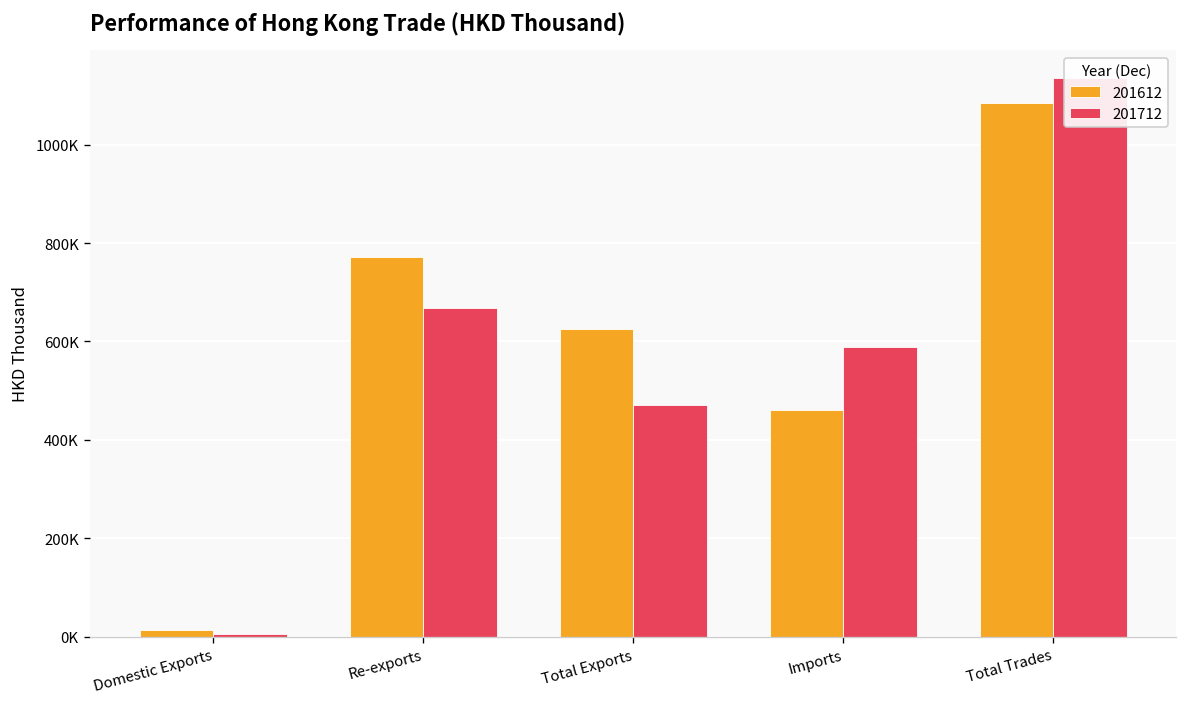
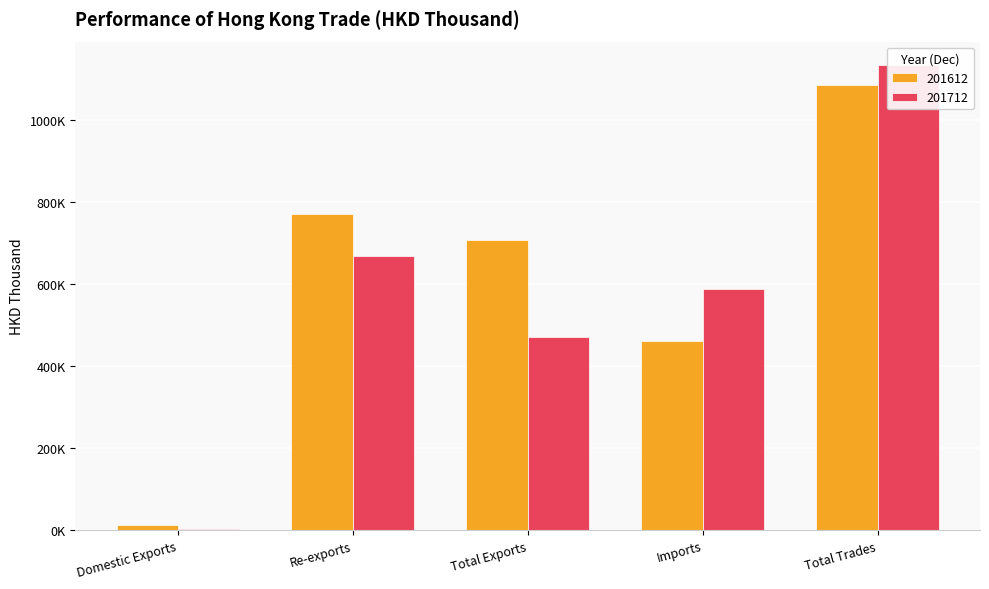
201612, Total Exports: 620000 -> 710000
